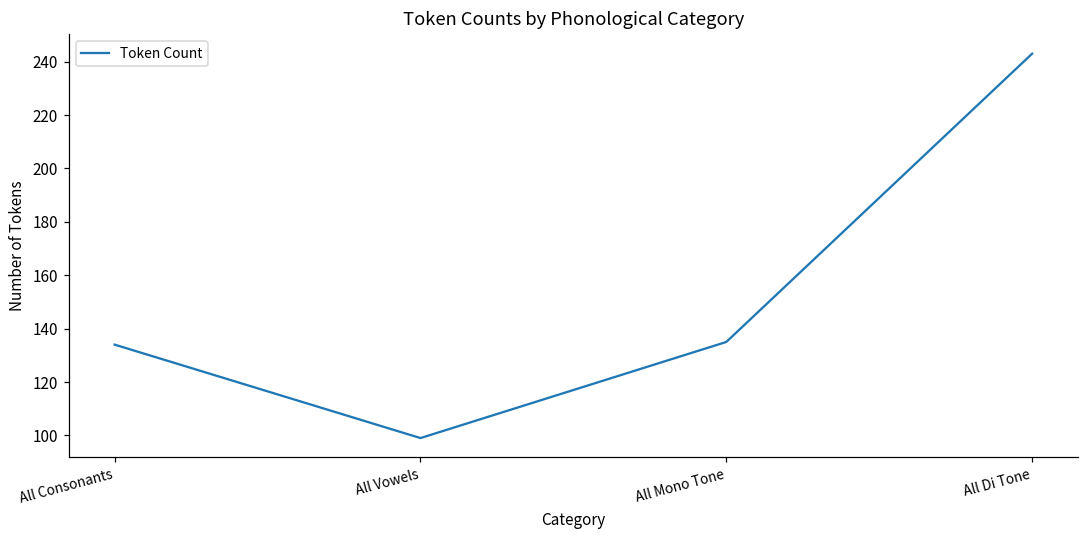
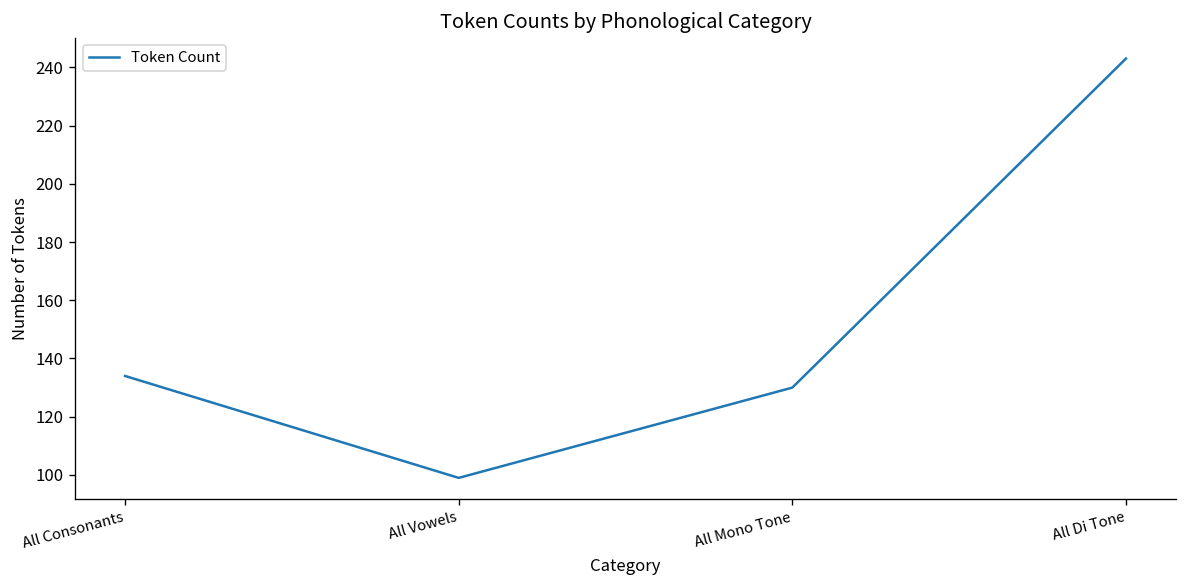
All Mono Tone: 135 -> 130
